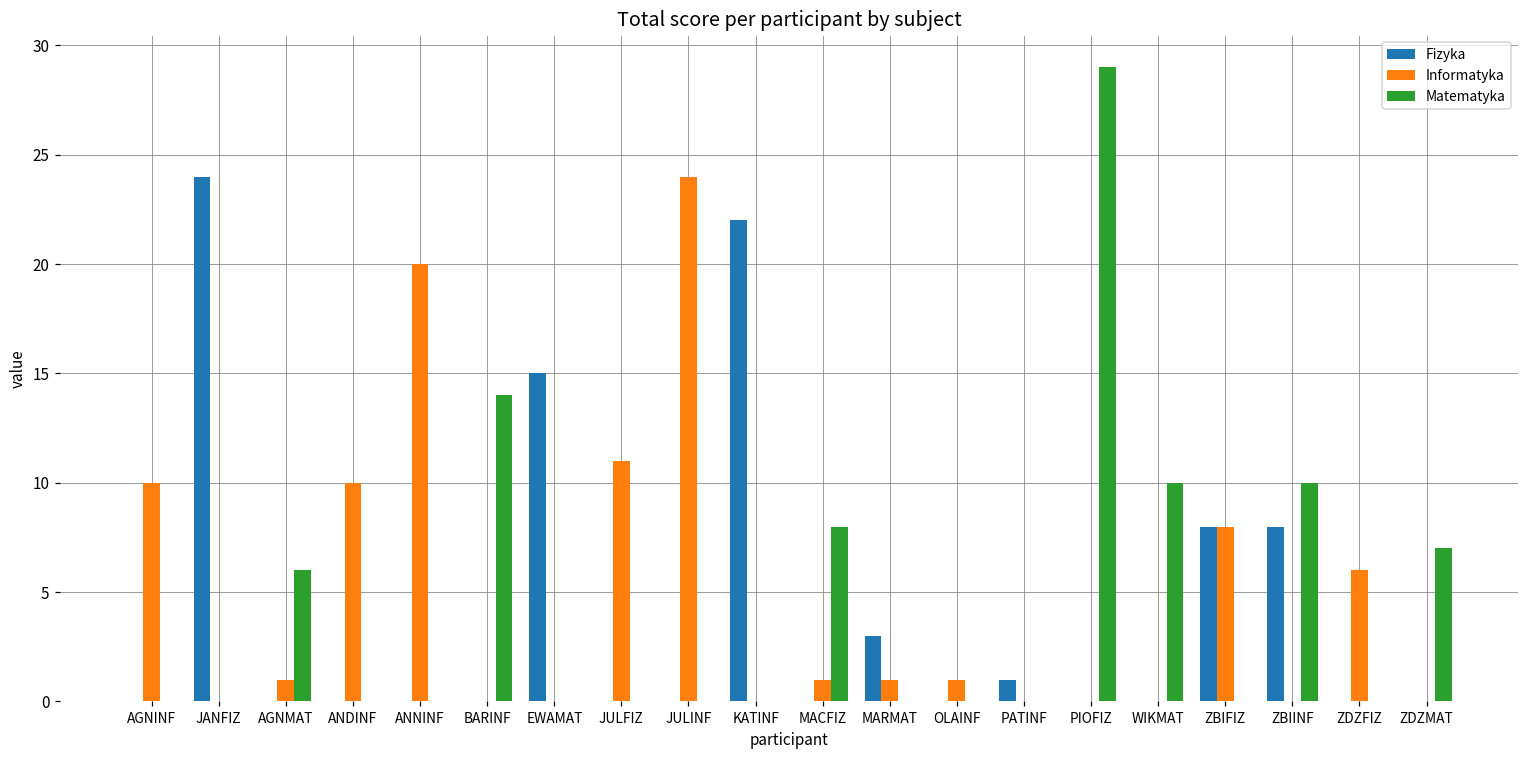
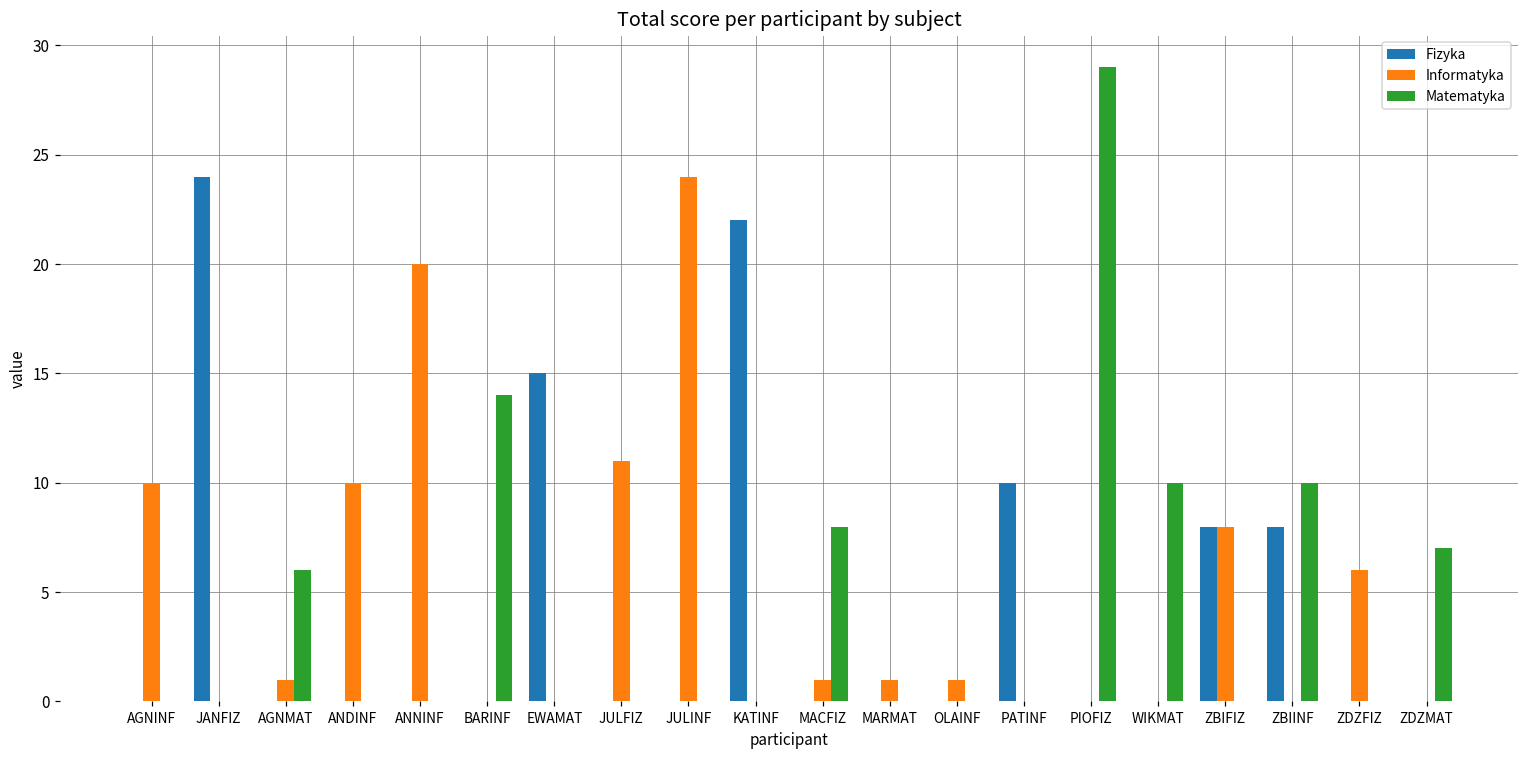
Fizyka, MARMAT: 3 -> 0
Fizyka, PATINF: 1 -> 10
